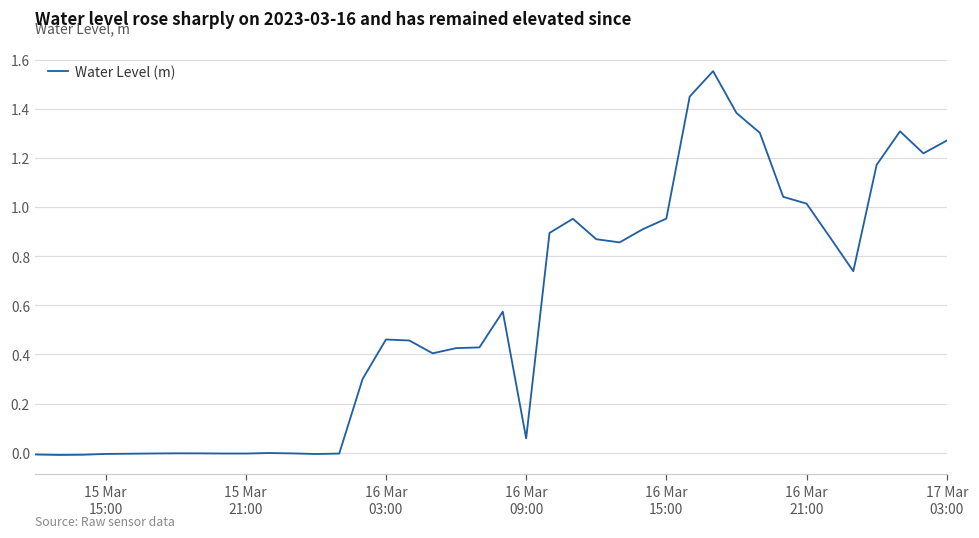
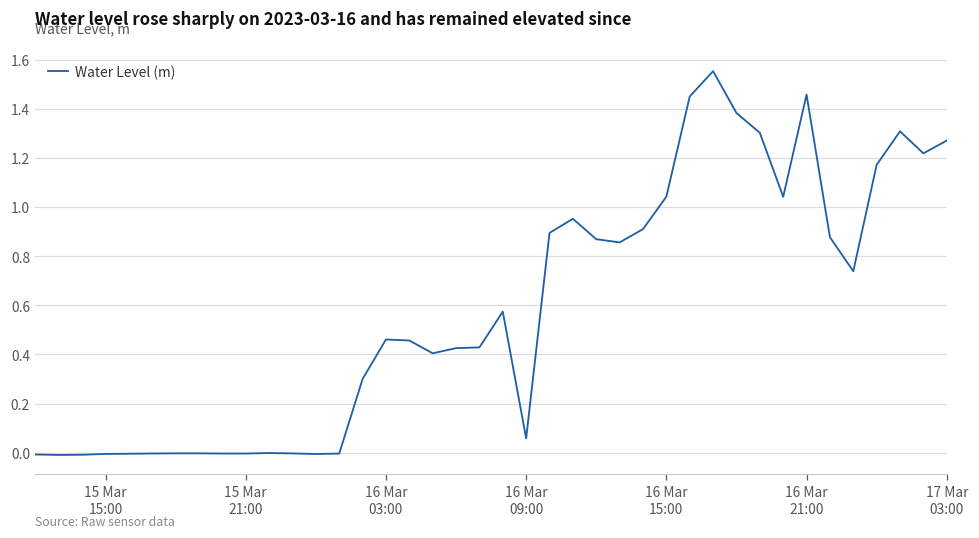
16 Mar 15:00: 0.95 -> 1.04
16 Mar 21:00: 1.01 -> 1.46
